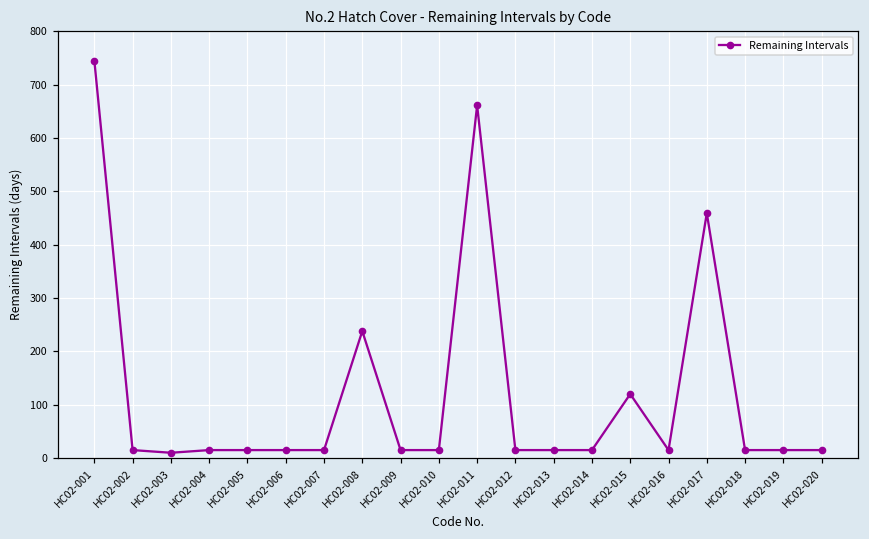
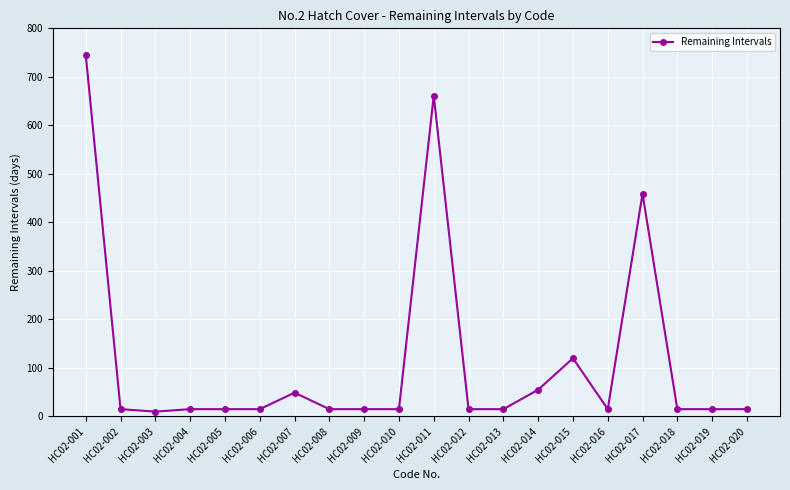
HC02-007: 20 -> 50
HC02-008: 240 -> 20
HC02-014: 20 -> 60
